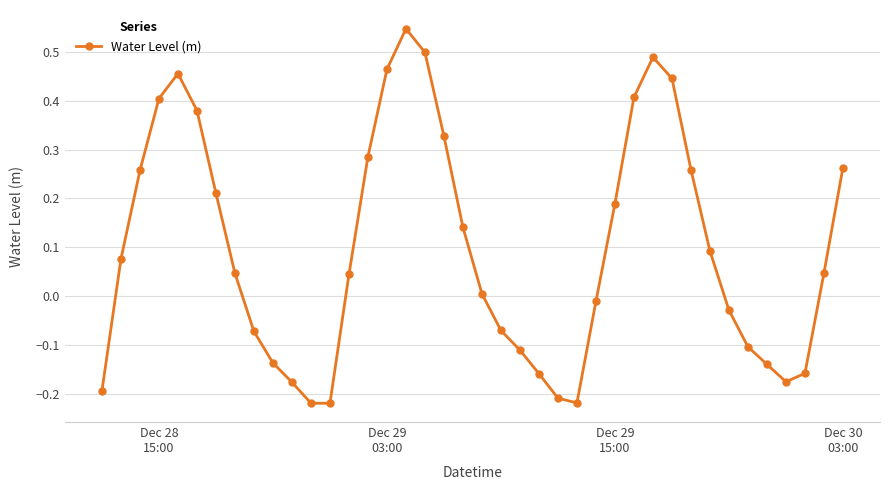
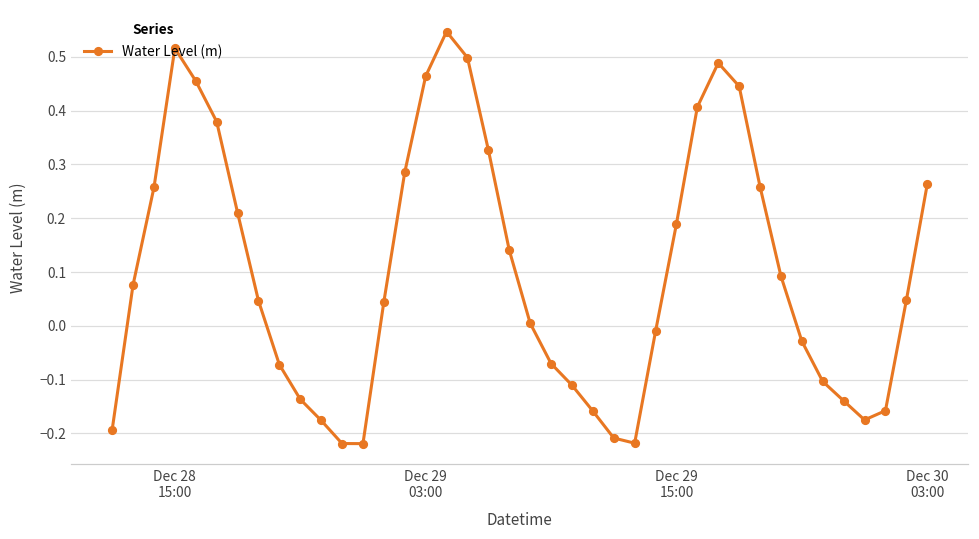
Dec 28 15:00: 0.40 -> 0.52
